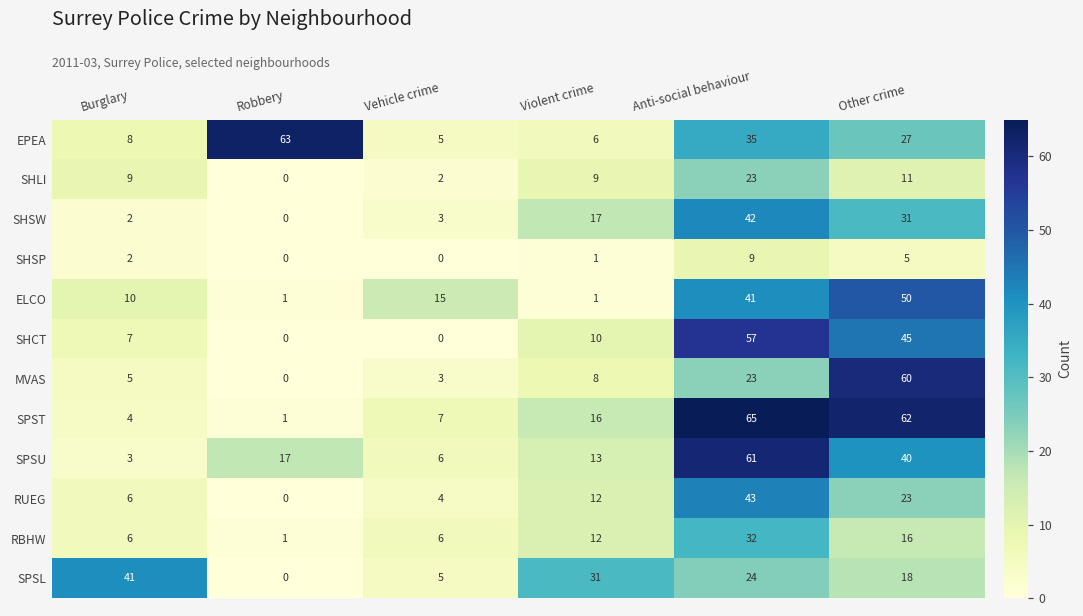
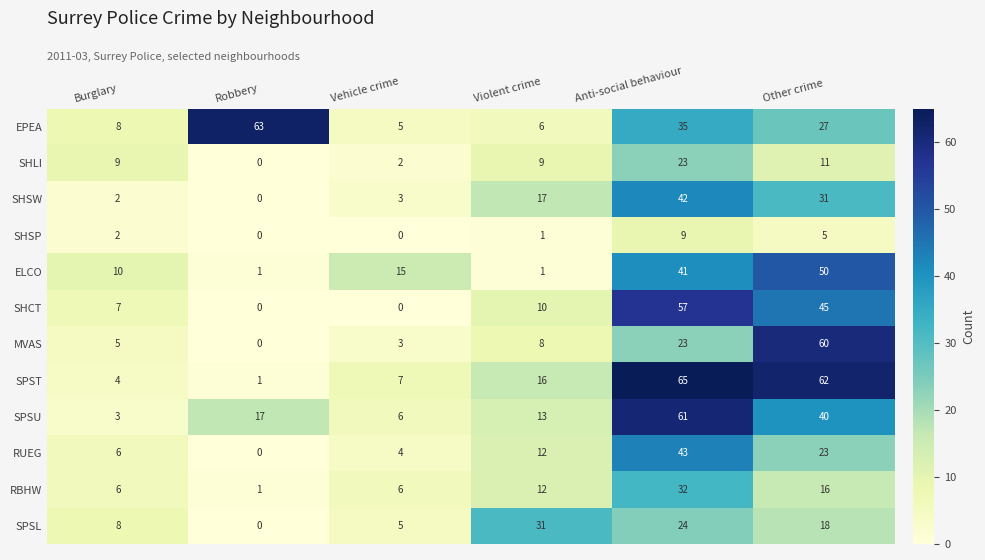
SPSL, Burglary: 41 -> 8
